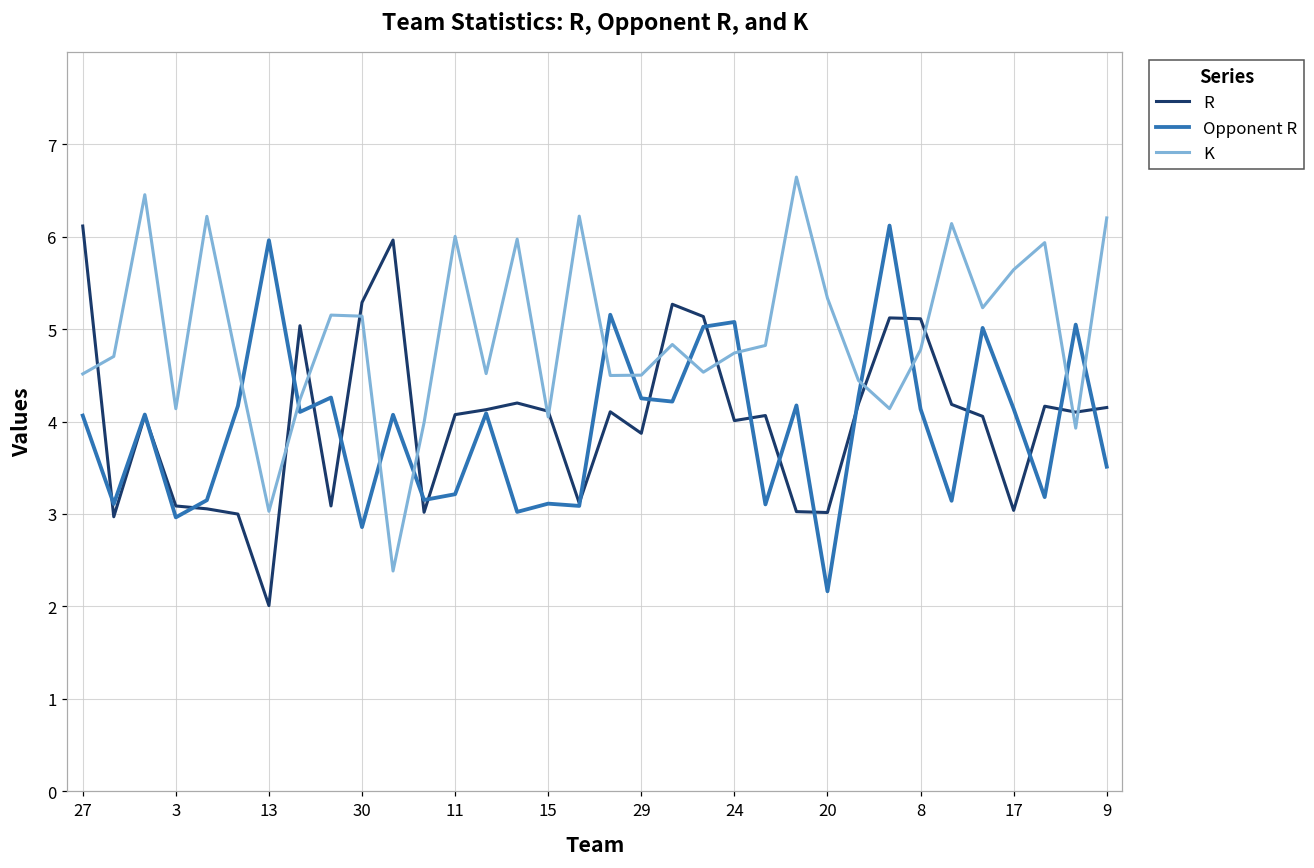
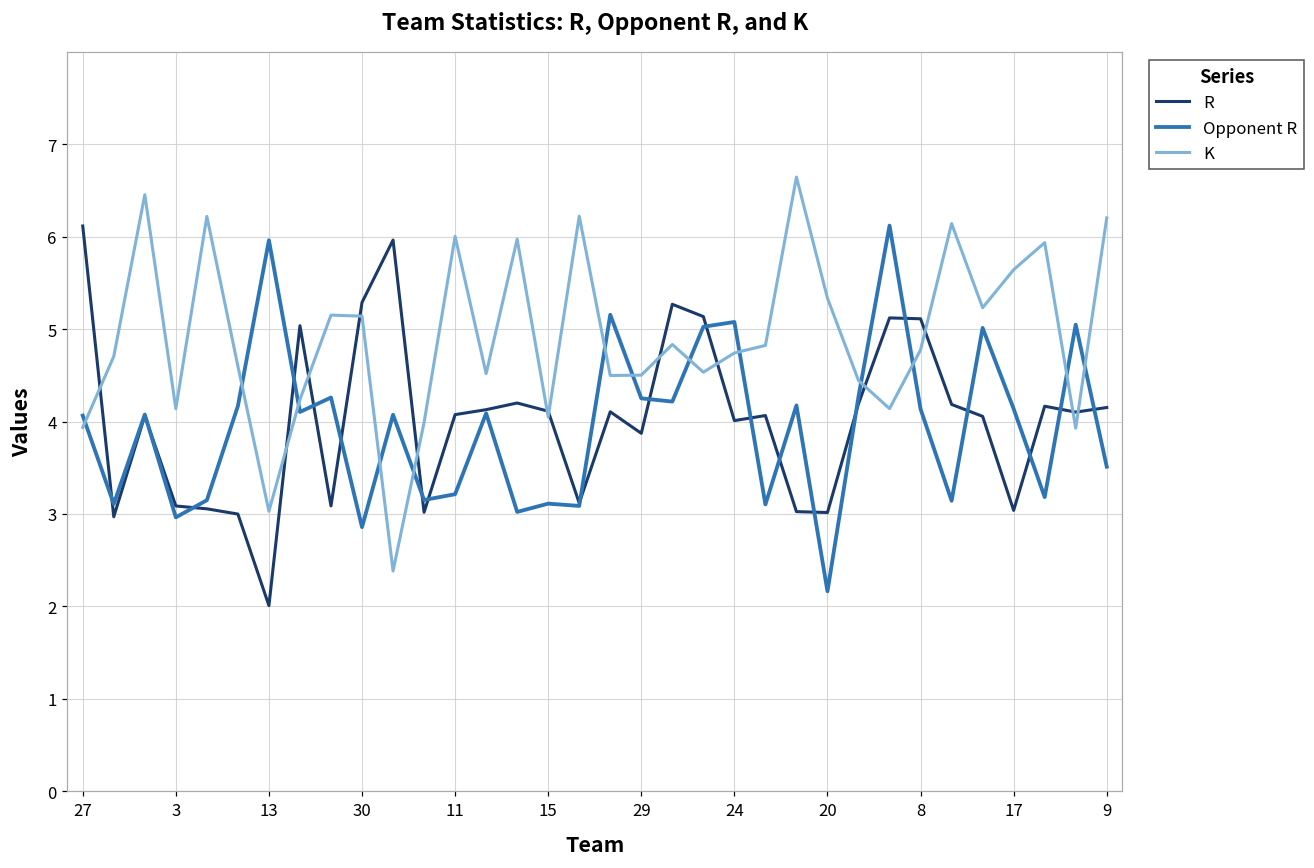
K, 27: 4.5 -> 3.9
